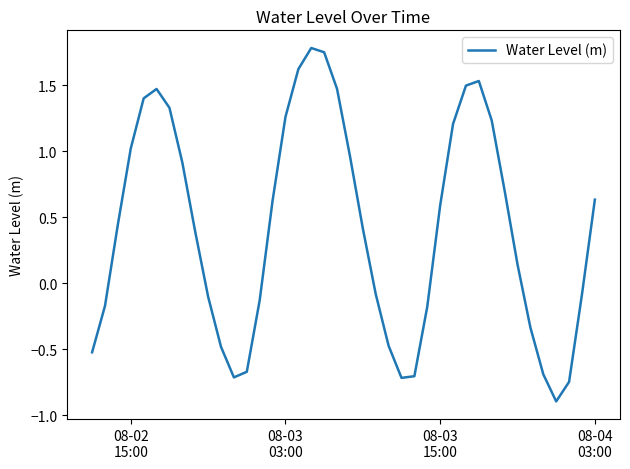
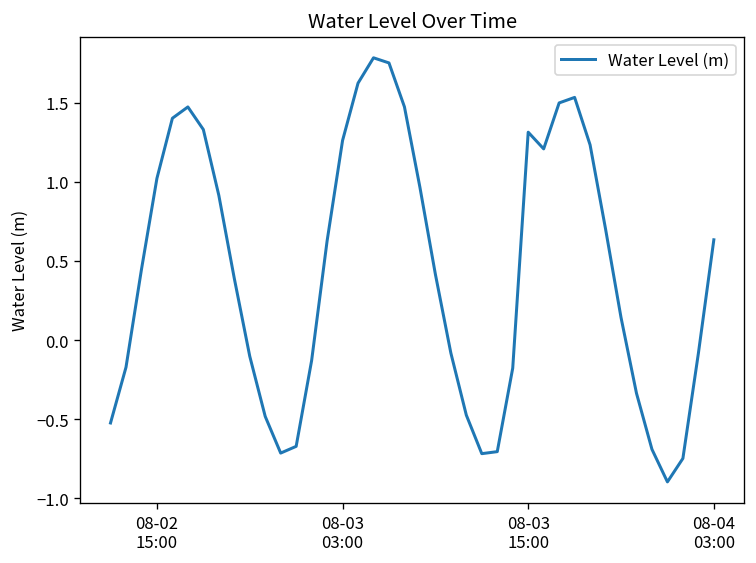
08-03 15:00: 0.59 -> 1.31
